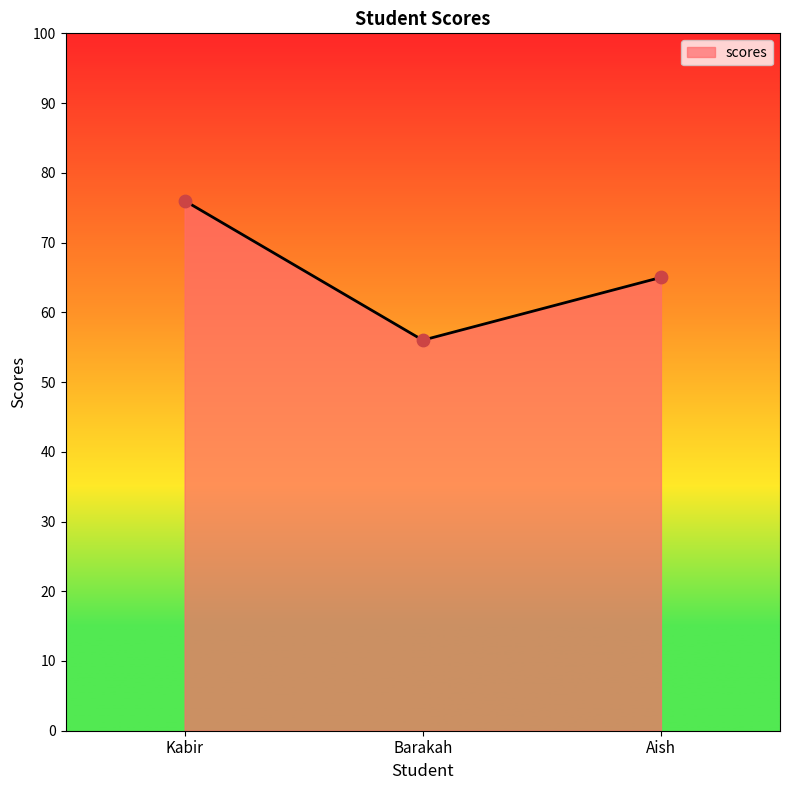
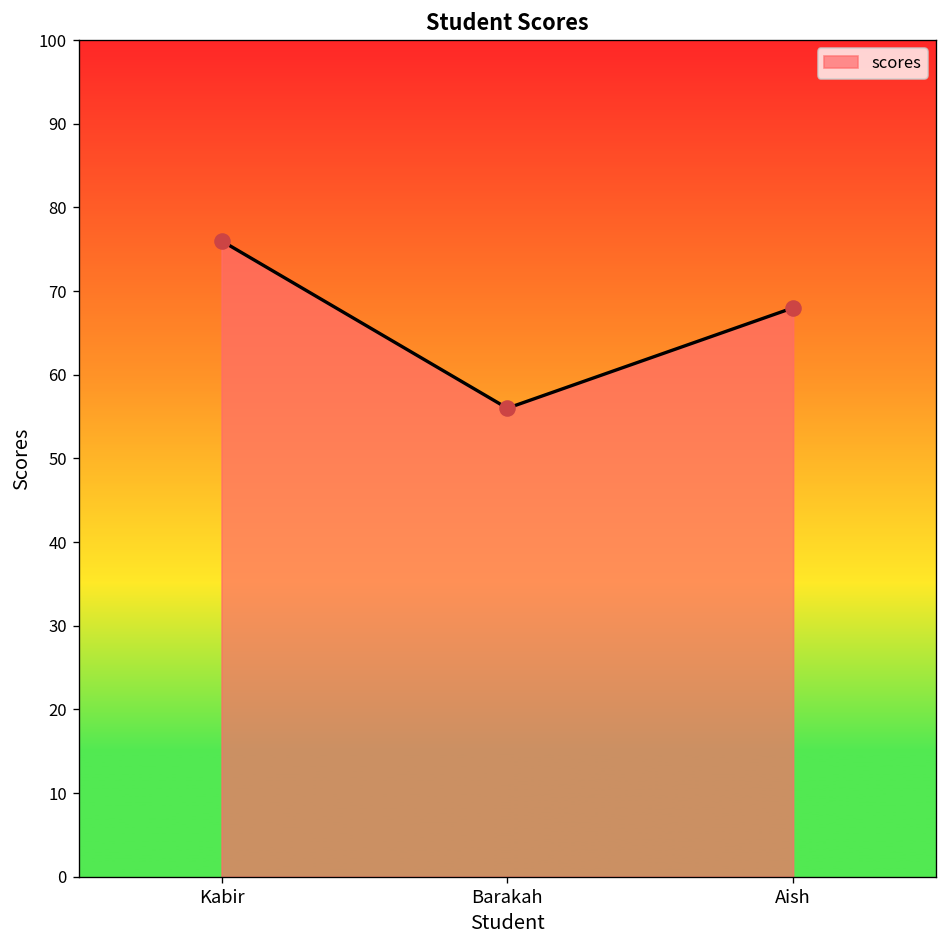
Aish: 65 -> 68
